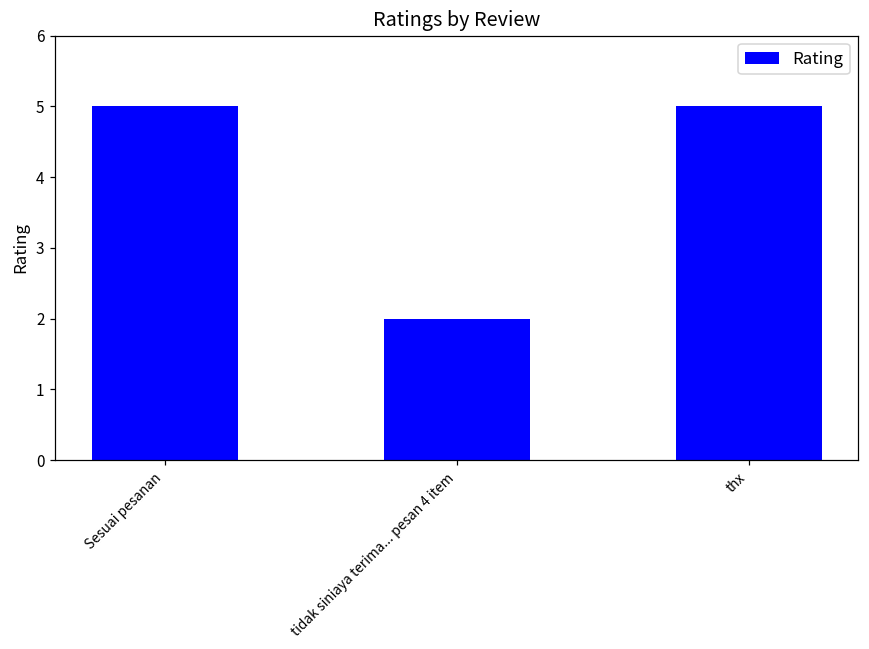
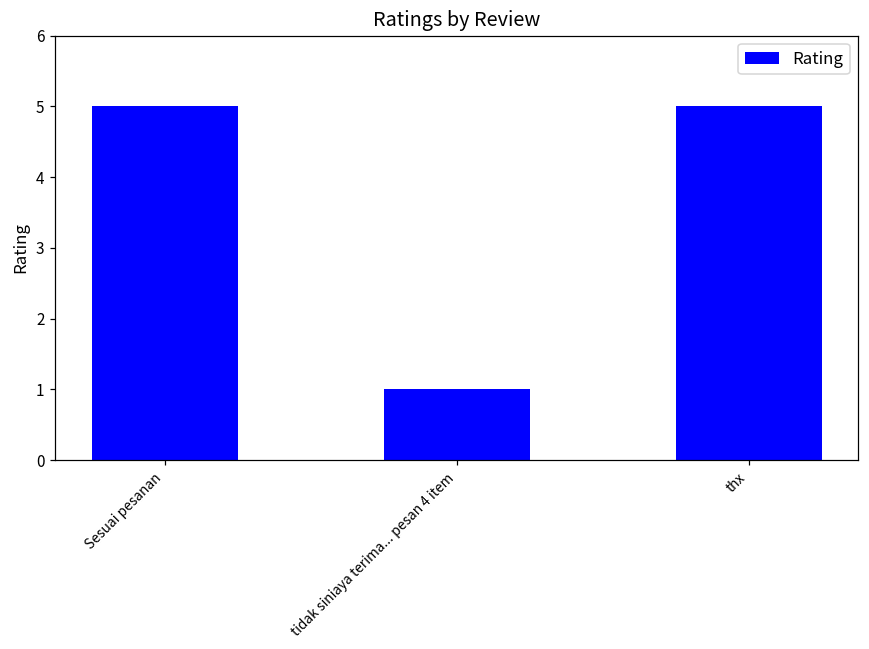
tidak siniaya terima... pesan 4 item: 2 -> 1
